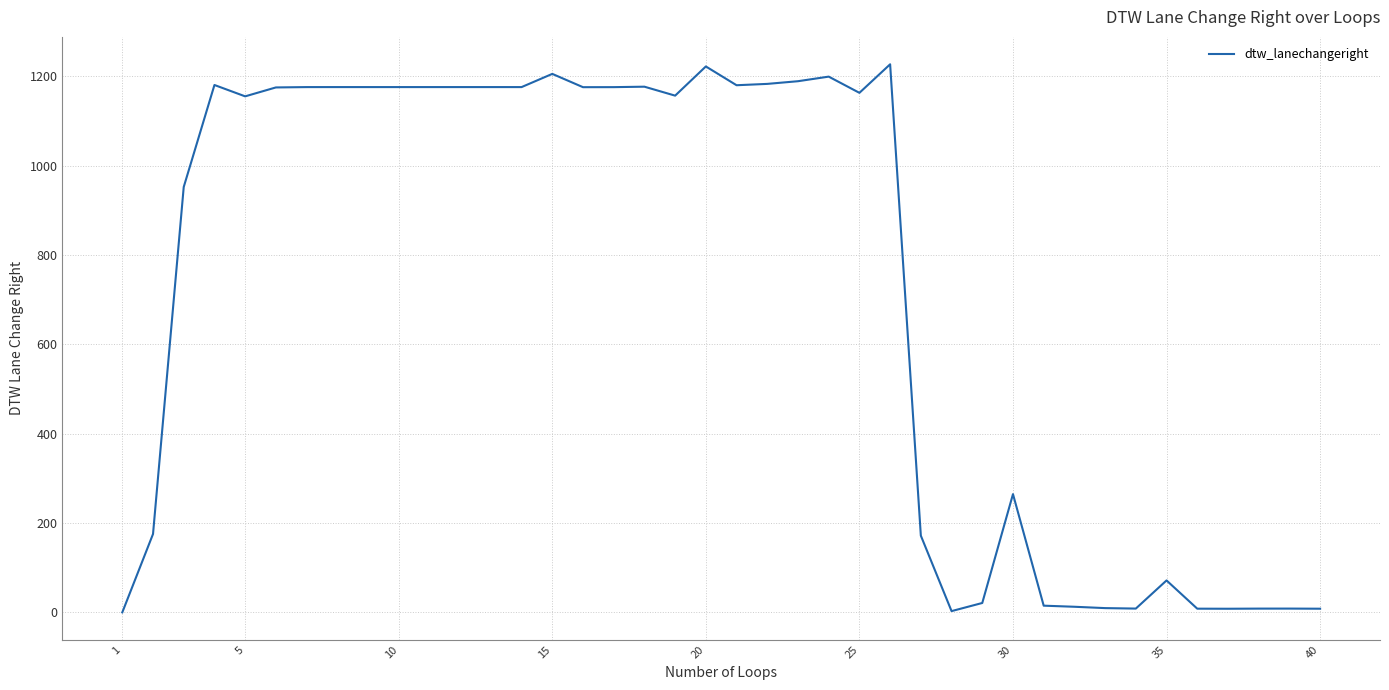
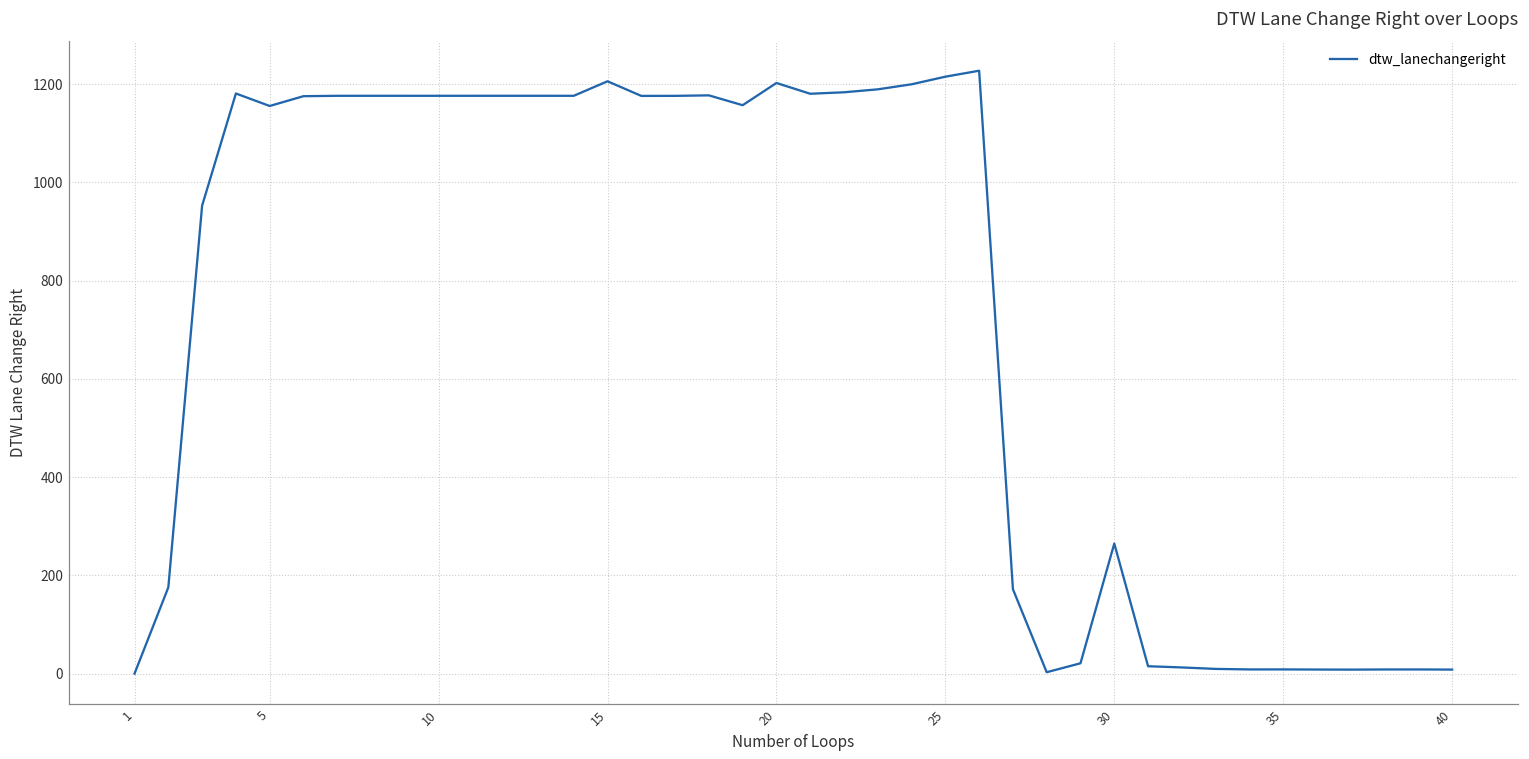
20: 1220 -> 1200
25: 1160 -> 1220
35: 70 -> 10
